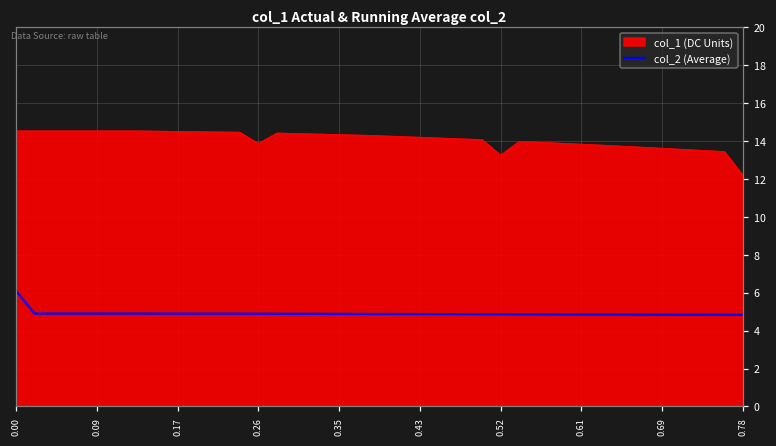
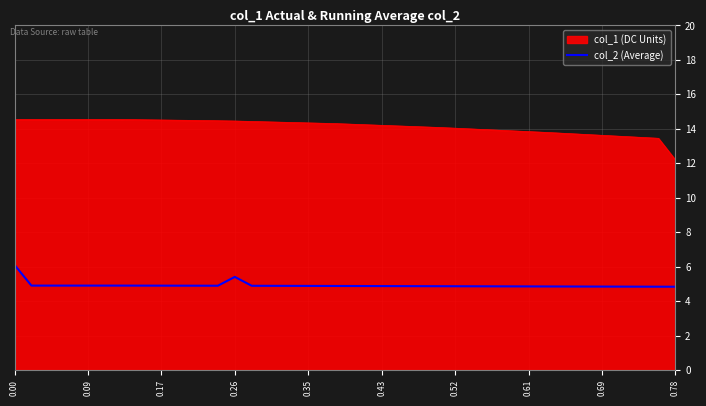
col_1 (DC Units), 0.26: 13.9 -> 14.5
col_2 (Average), 0.26: 4.9 -> 5.4
col_1 (DC Units), 0.52: 13.3 -> 14.0
